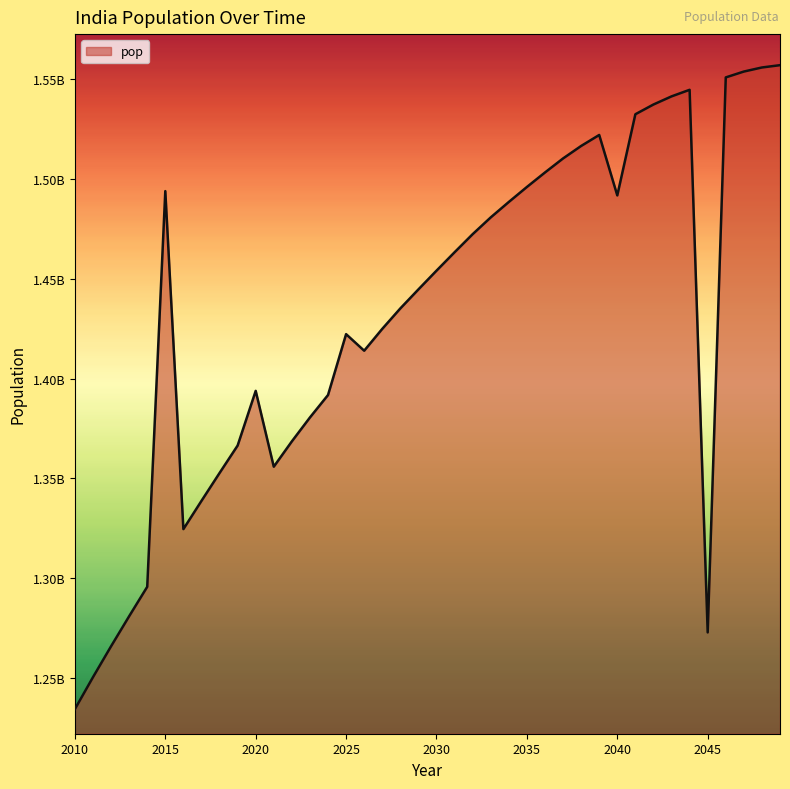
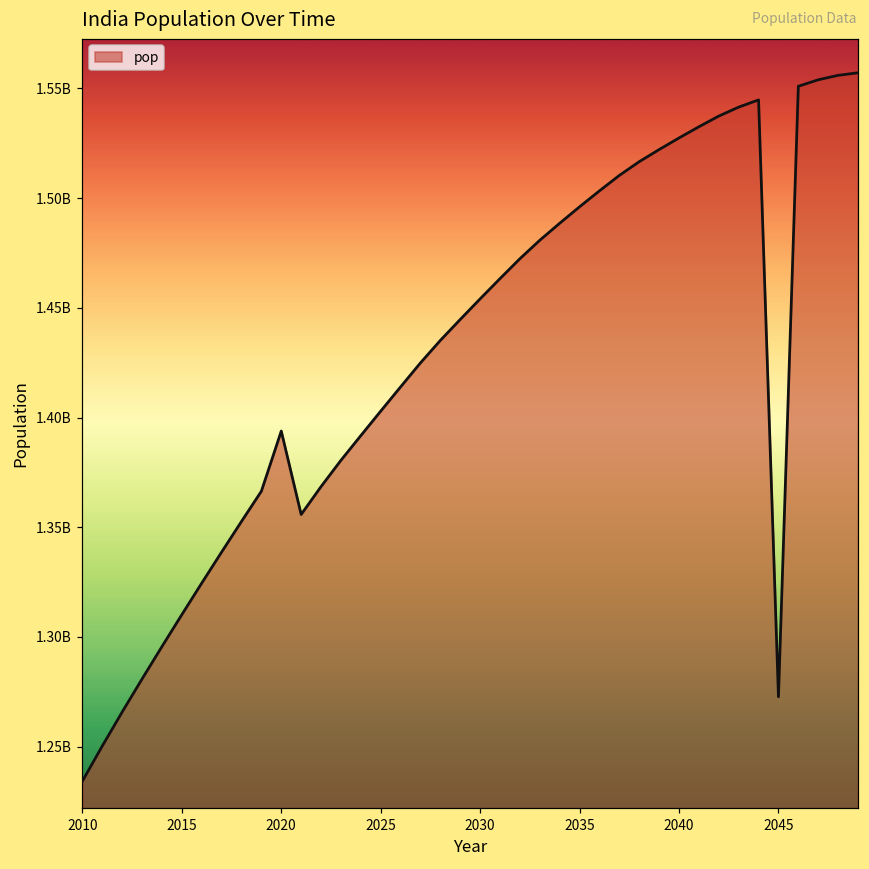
2015: 1494000000 -> 1310000000
2025: 1422000000 -> 1403000000
2040: 1492000000 -> 1527000000
